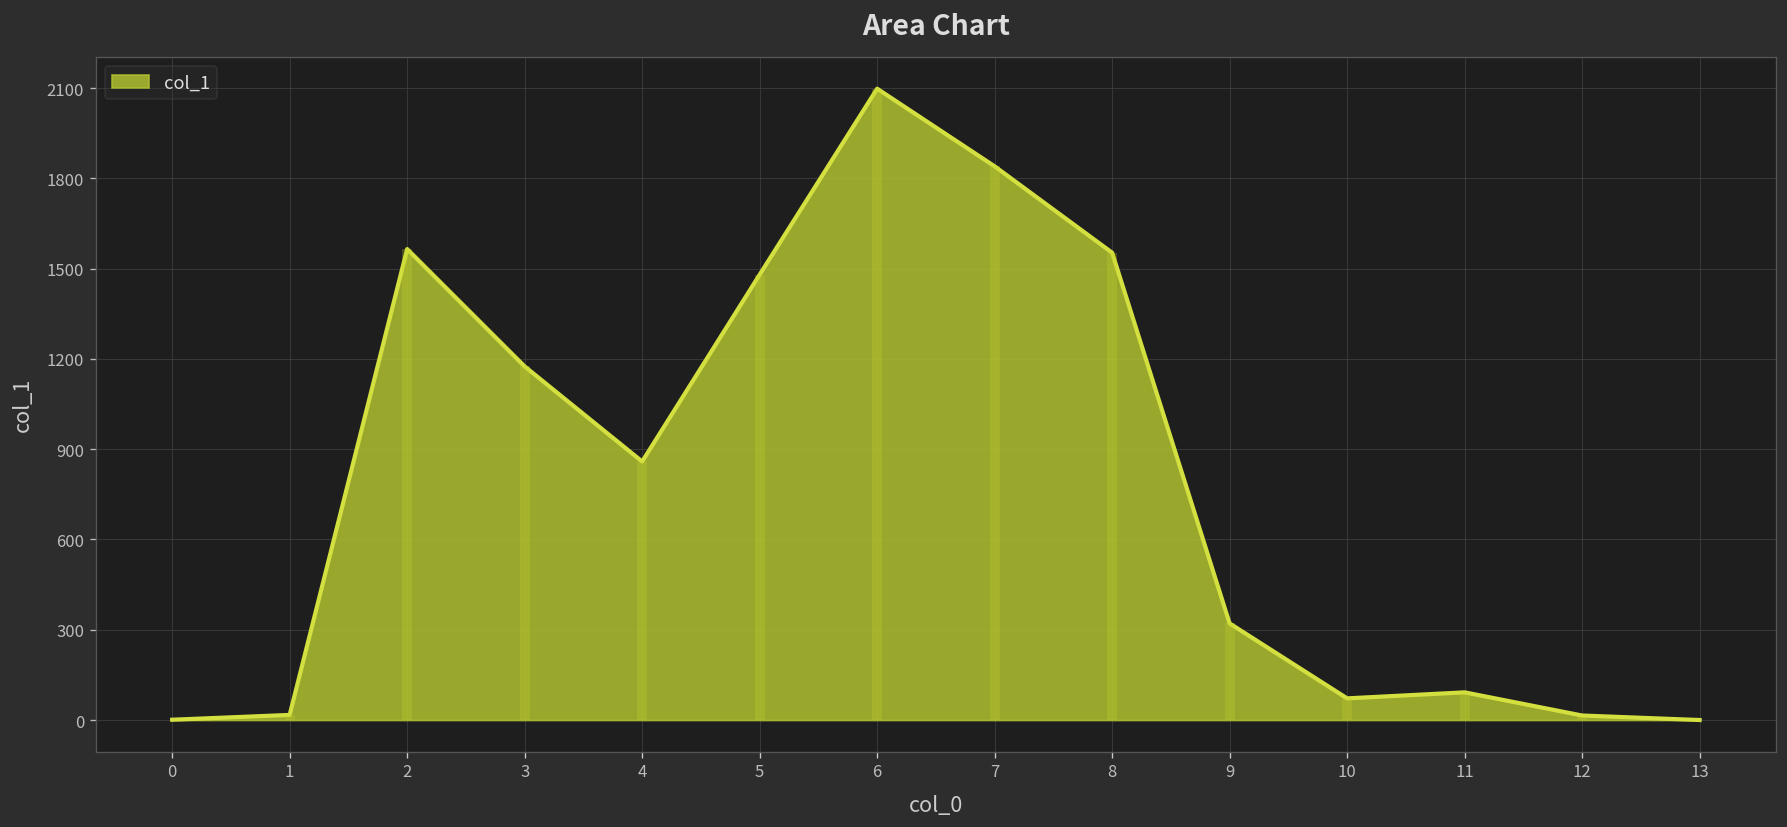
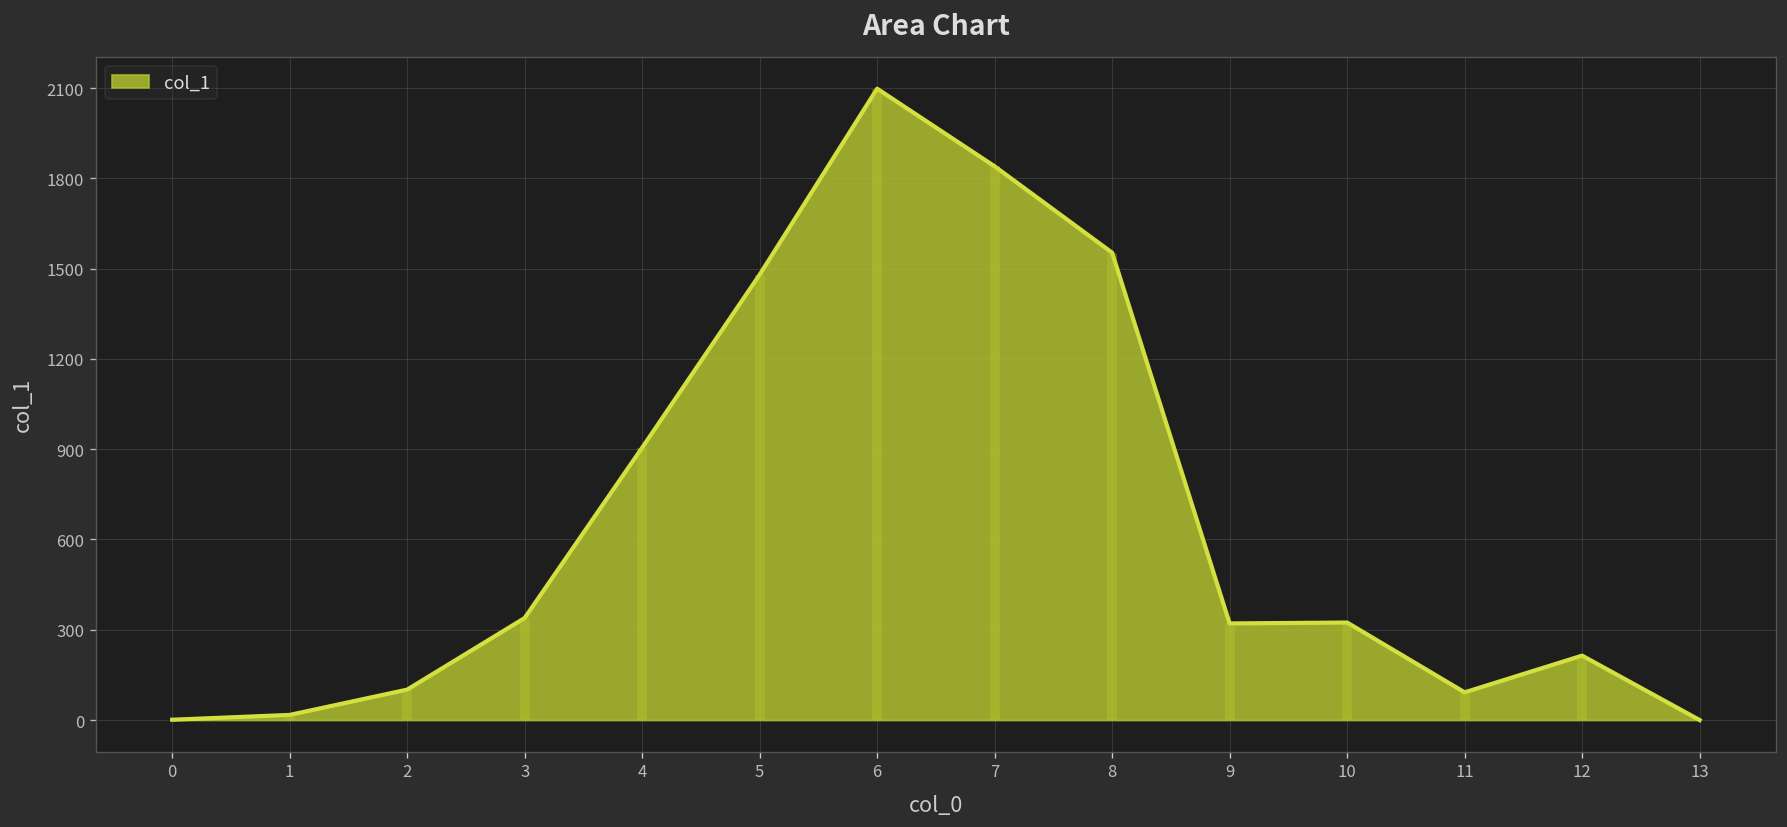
2: 1570 -> 100
3: 1180 -> 340
4: 860 -> 910
10: 70 -> 320
12: 20 -> 210
